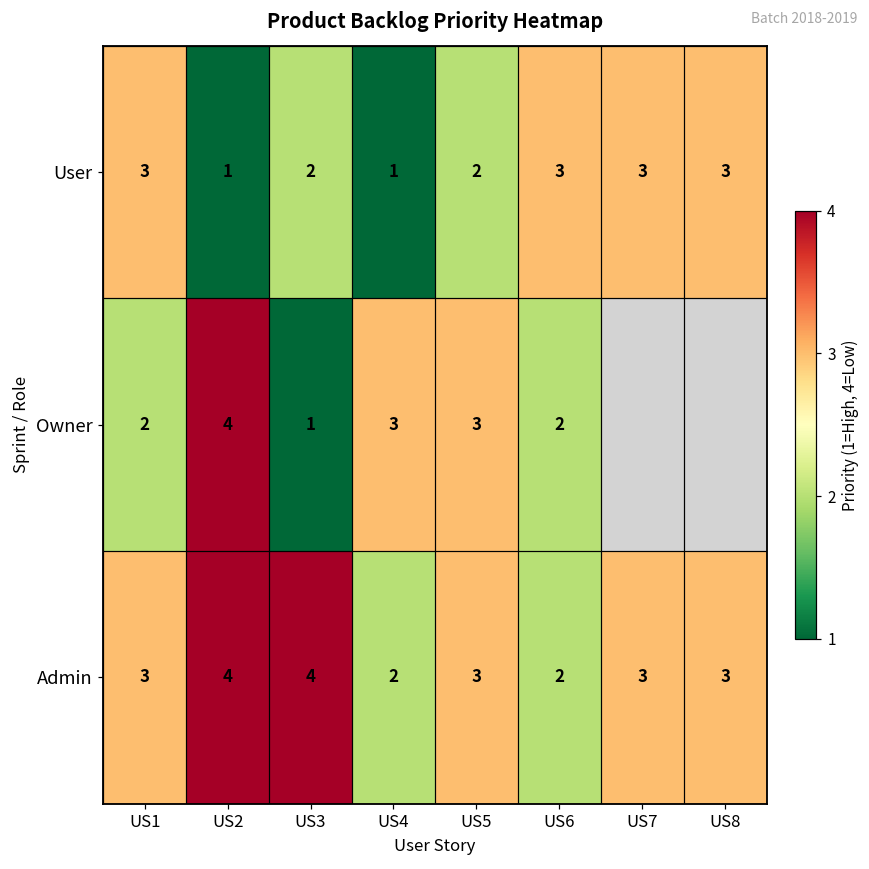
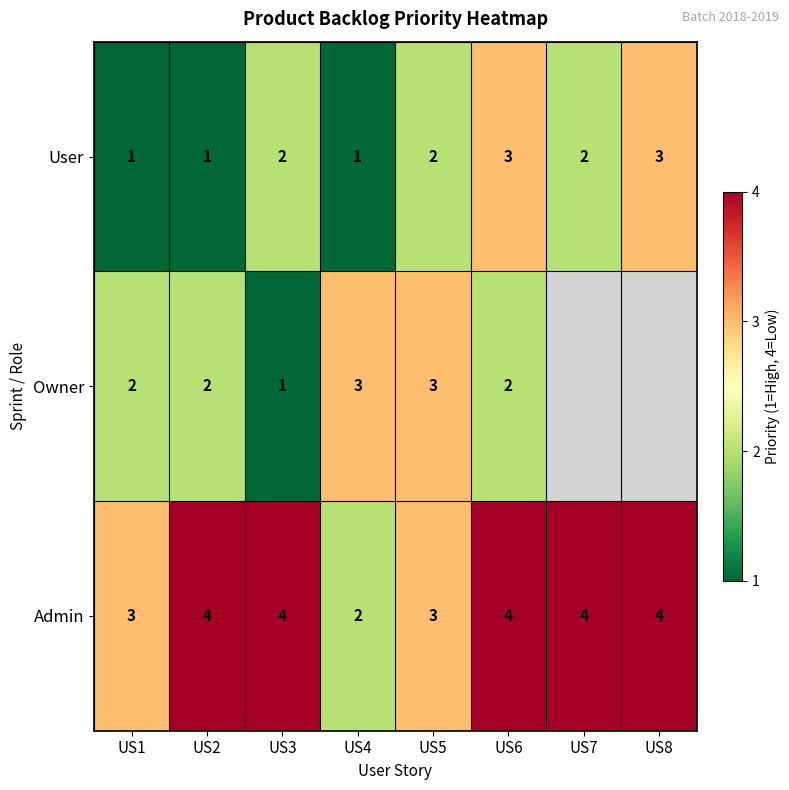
User, US1: 3 -> 1
User, US7: 3 -> 2
Owner, US2: 4 -> 2
Admin, US6: 2 -> 4
Admin, US7: 3 -> 4
Admin, US8: 3 -> 4
